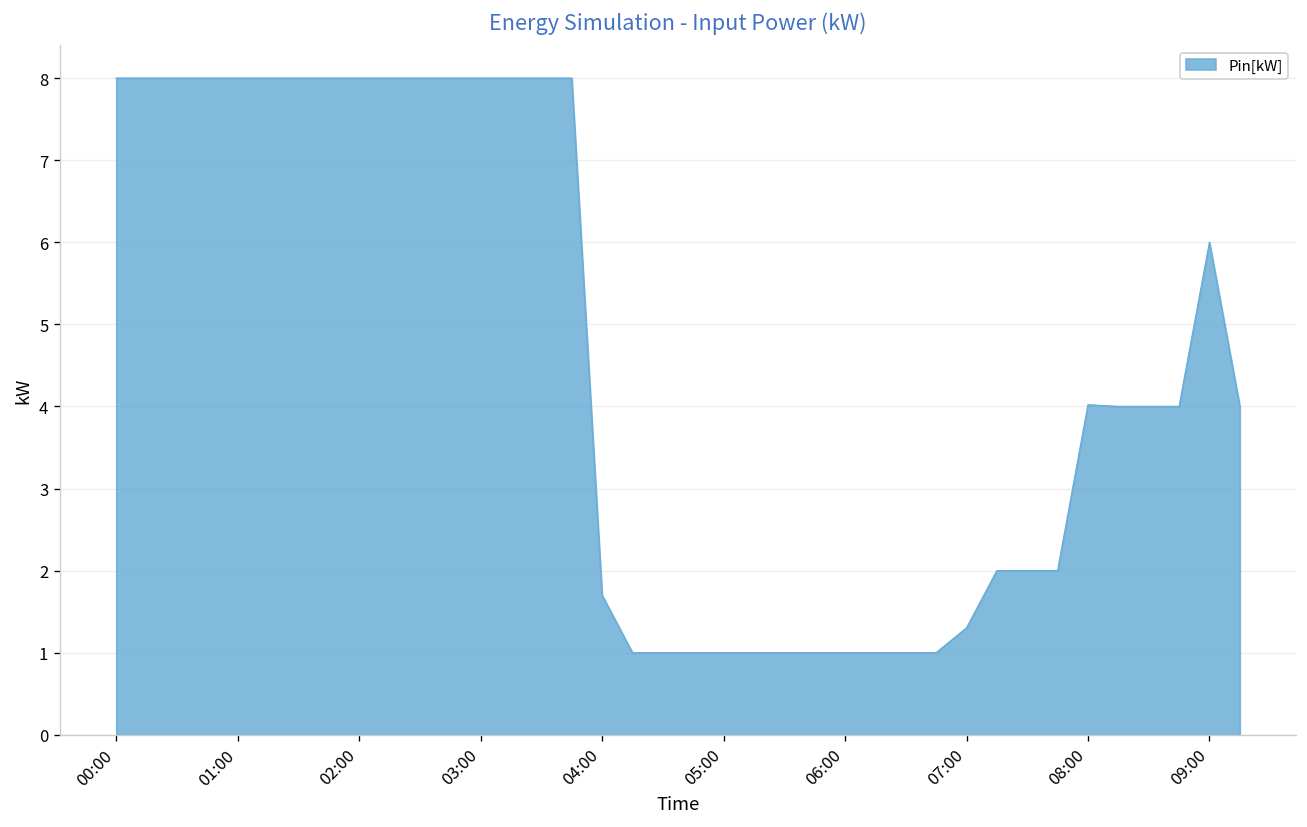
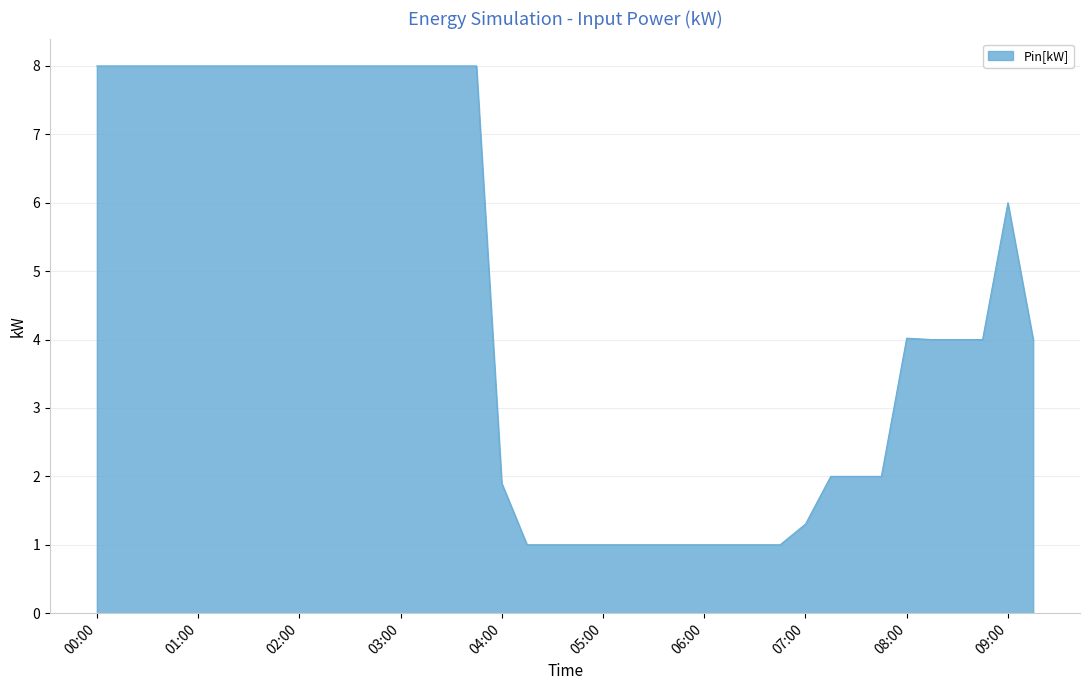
04:00: 1.7 -> 1.9
